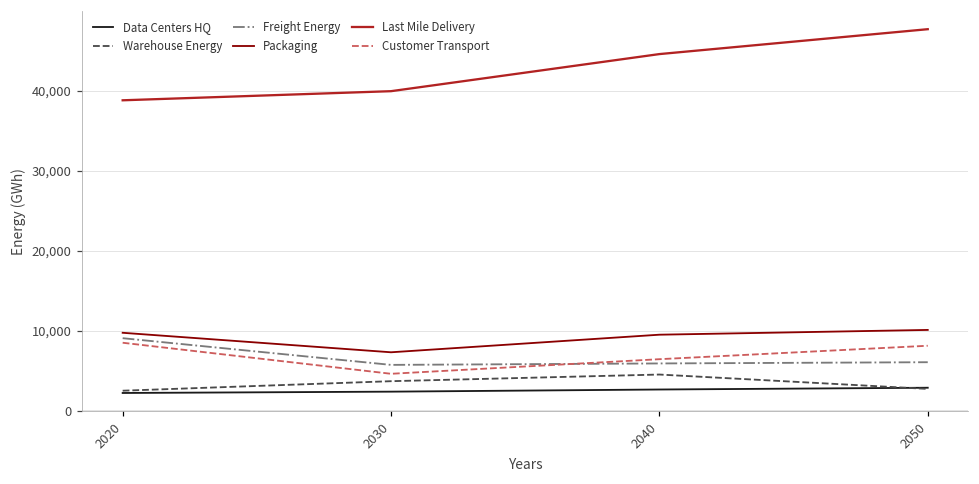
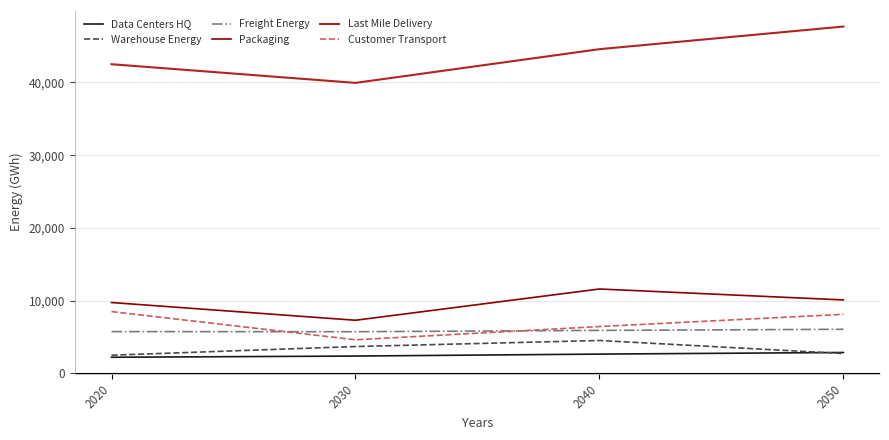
Freight Energy, 2020: 9,000 -> 6,000
Last Mile Delivery, 2020: 39,000 -> 43,000
Packaging, 2040: 9,000 -> 12,000
